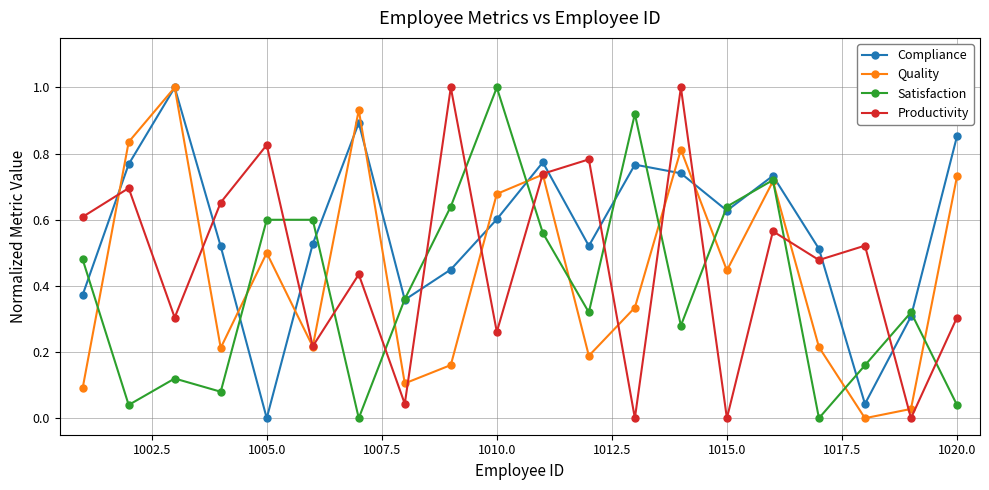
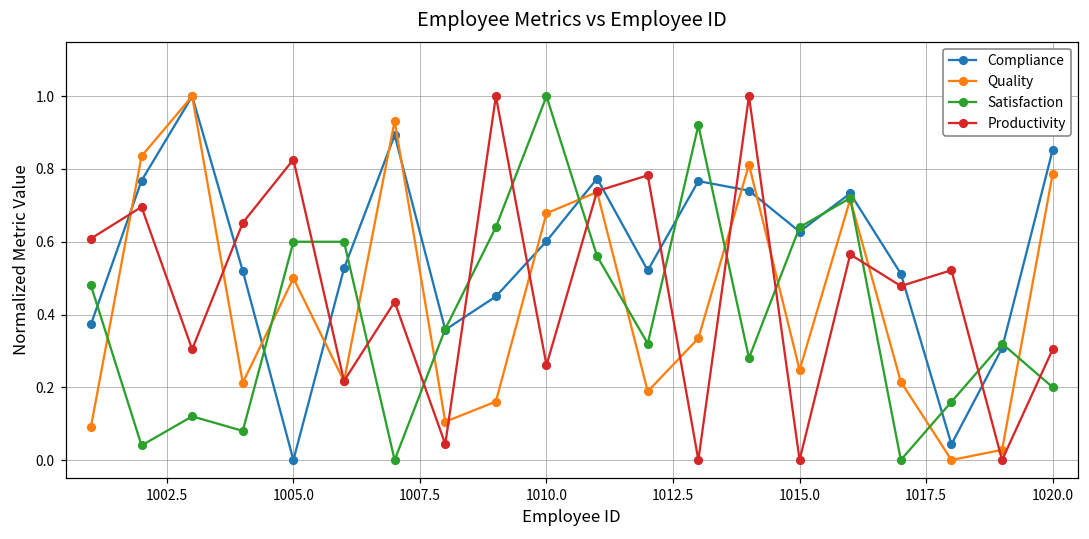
Quality, 1015.0: 0.45 -> 0.25
Quality, 1020.0: 0.73 -> 0.79
Satisfaction, 1020.0: 0.04 -> 0.20
